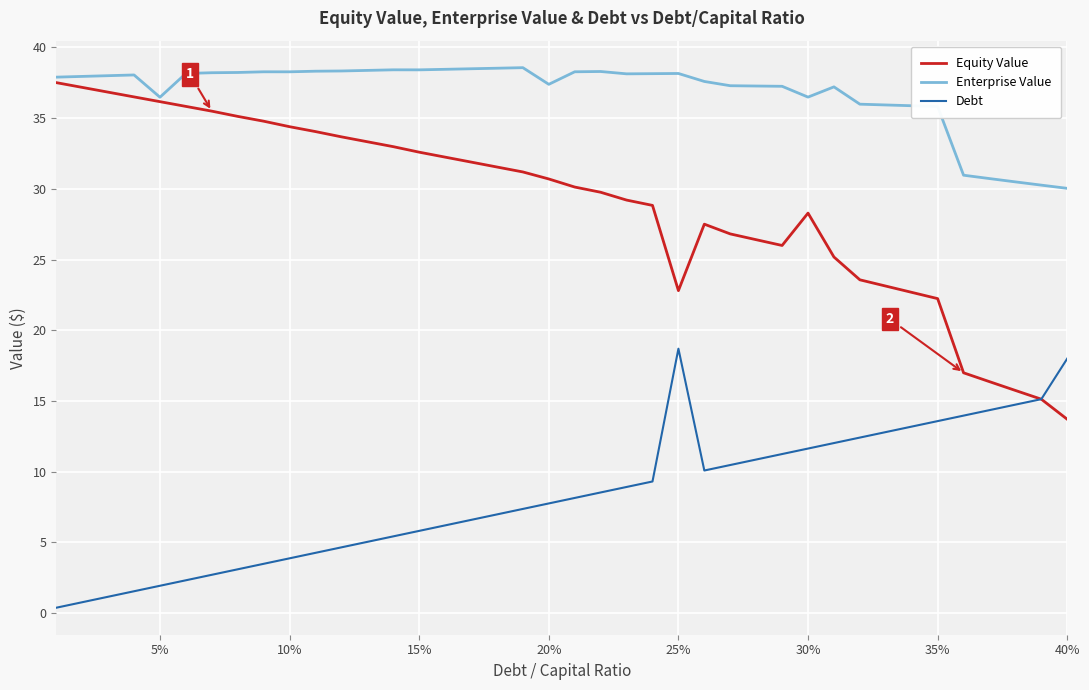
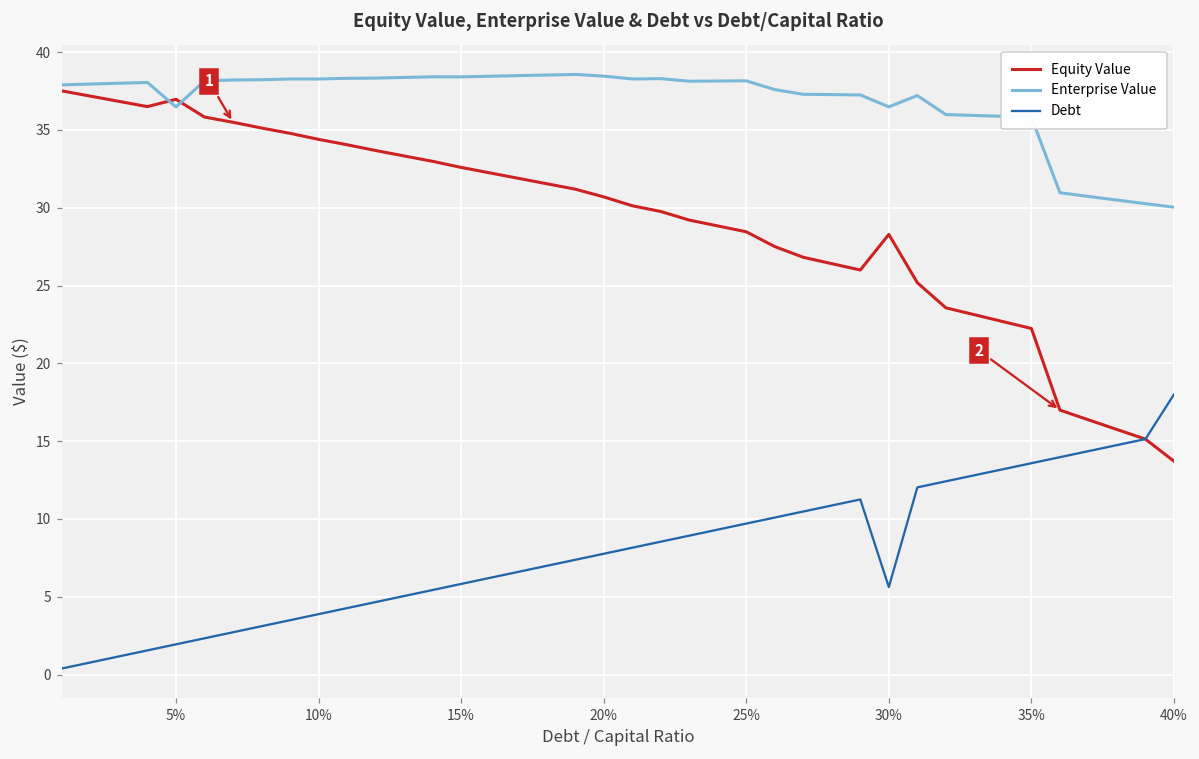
Equity Value, 5%: 36.2 -> 37.0
Enterprise Value, 20%: 37.4 -> 38.5
Equity Value, 25%: 22.8 -> 28.5
Debt, 25%: 18.7 -> 9.7
Debt, 30%: 11.6 -> 5.6
